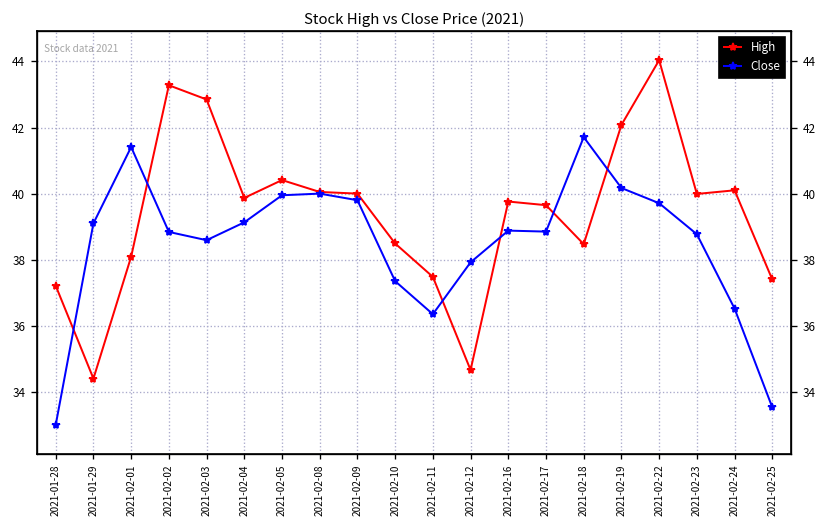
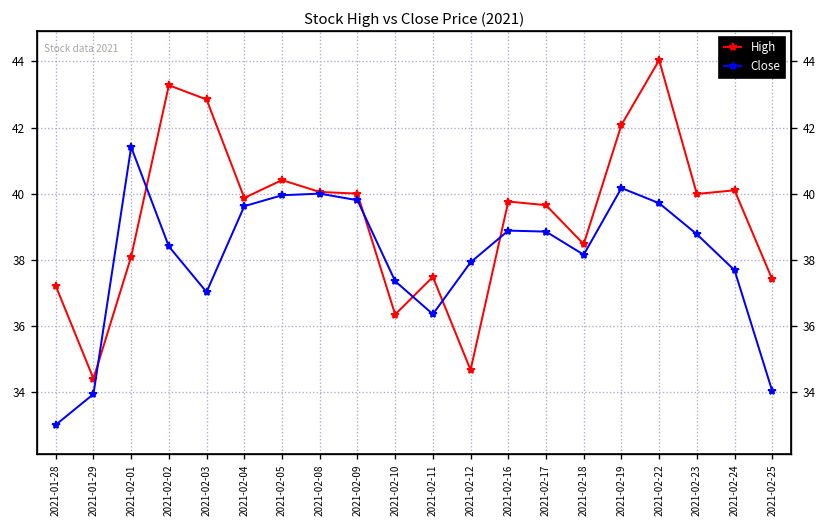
Close, 2021-01-29: 39.1 -> 33.9
Close, 2021-02-02: 38.8 -> 38.4
Close, 2021-02-03: 38.6 -> 37.0
Close, 2021-02-04: 39.1 -> 39.6
High, 2021-02-10: 38.5 -> 36.3
Close, 2021-02-18: 41.7 -> 38.2
Close, 2021-02-24: 36.5 -> 37.7
Close, 2021-02-25: 33.5 -> 34.0
